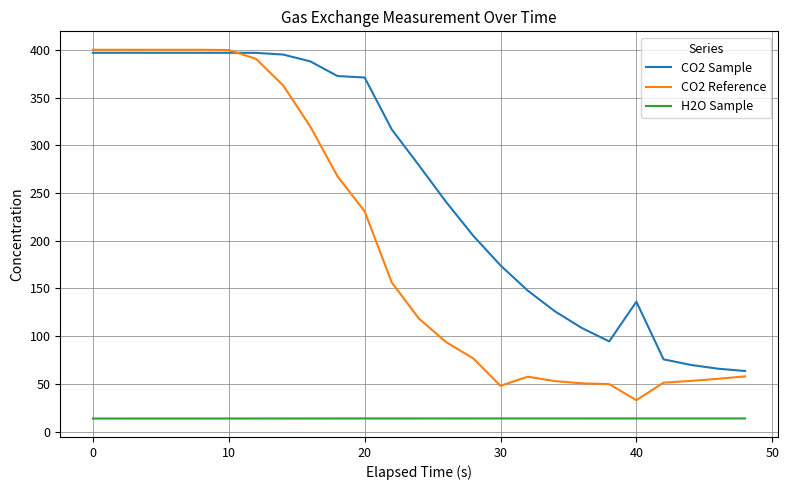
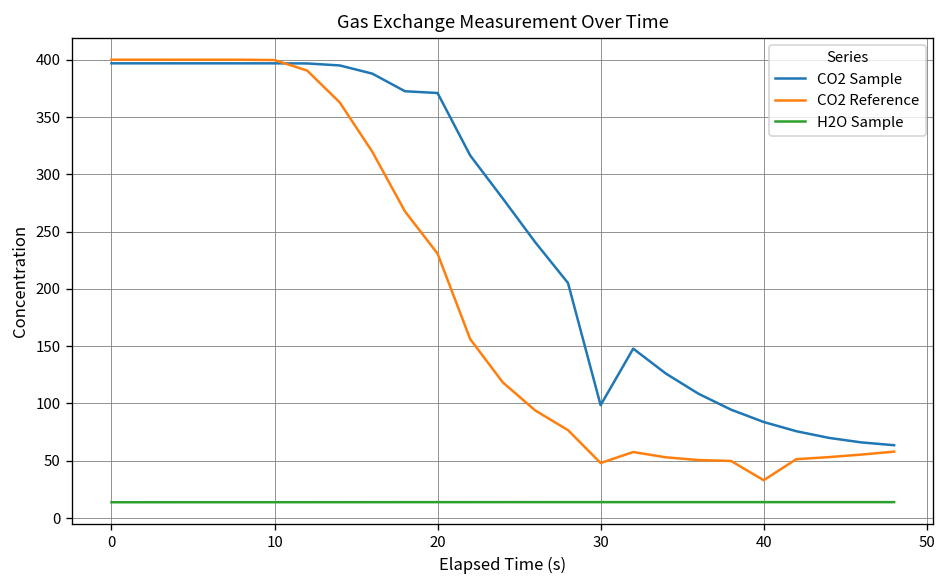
CO2 Sample, 30: 170 -> 100
CO2 Sample, 40: 140 -> 80
